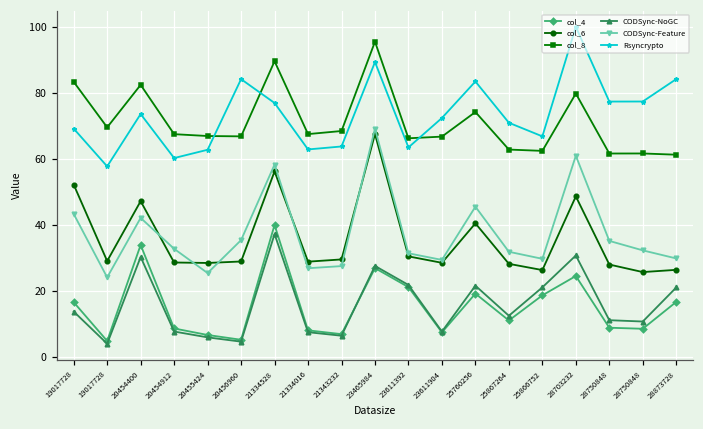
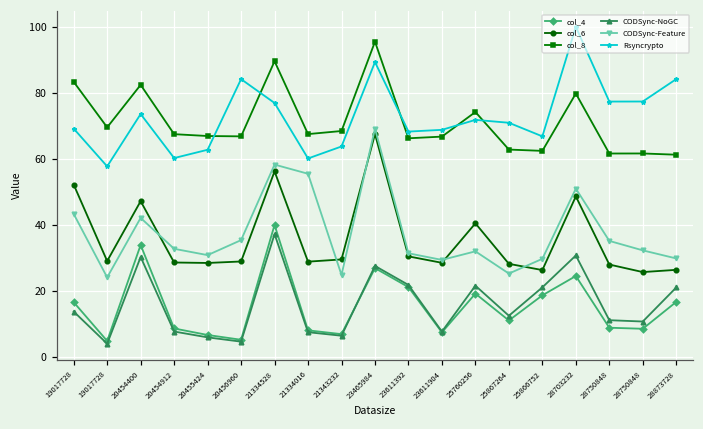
CODSync-Feature, 20455424: 25 -> 31
CODSync-Feature, 21334016: 27 -> 56
Rsyncrypto, 21334016: 63 -> 60
CODSync-Feature, 21343232: 28 -> 25
Rsyncrypto, 23611392: 64 -> 68
Rsyncrypto, 23611904: 72 -> 69
CODSync-Feature, 25760256: 46 -> 32
Rsyncrypto, 25760256: 83 -> 72
CODSync-Feature, 25867264: 32 -> 25
CODSync-Feature, 28703232: 61 -> 51
